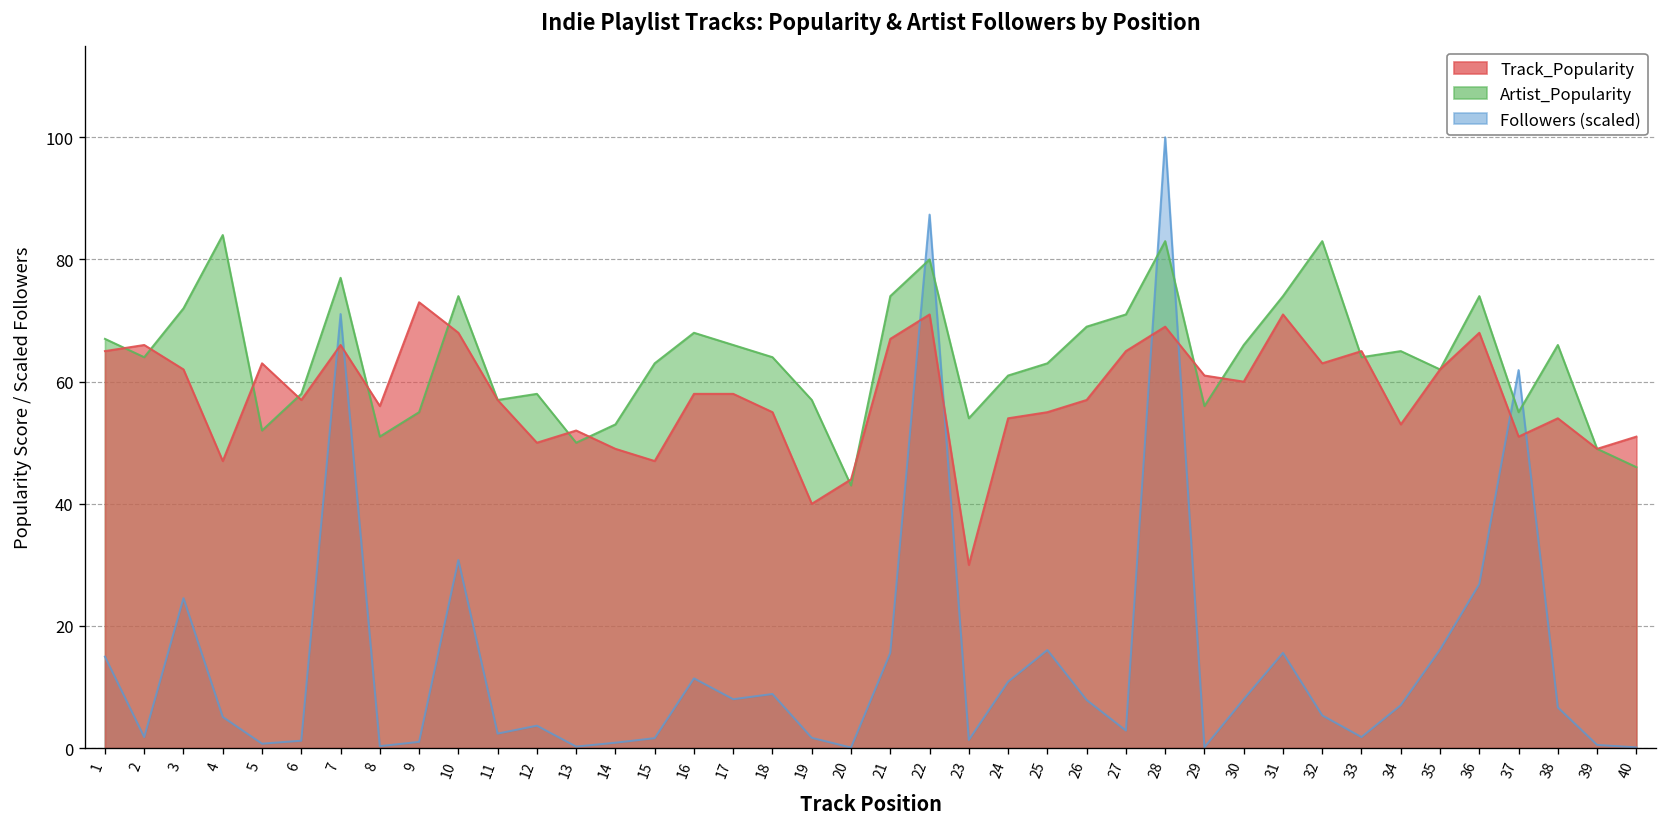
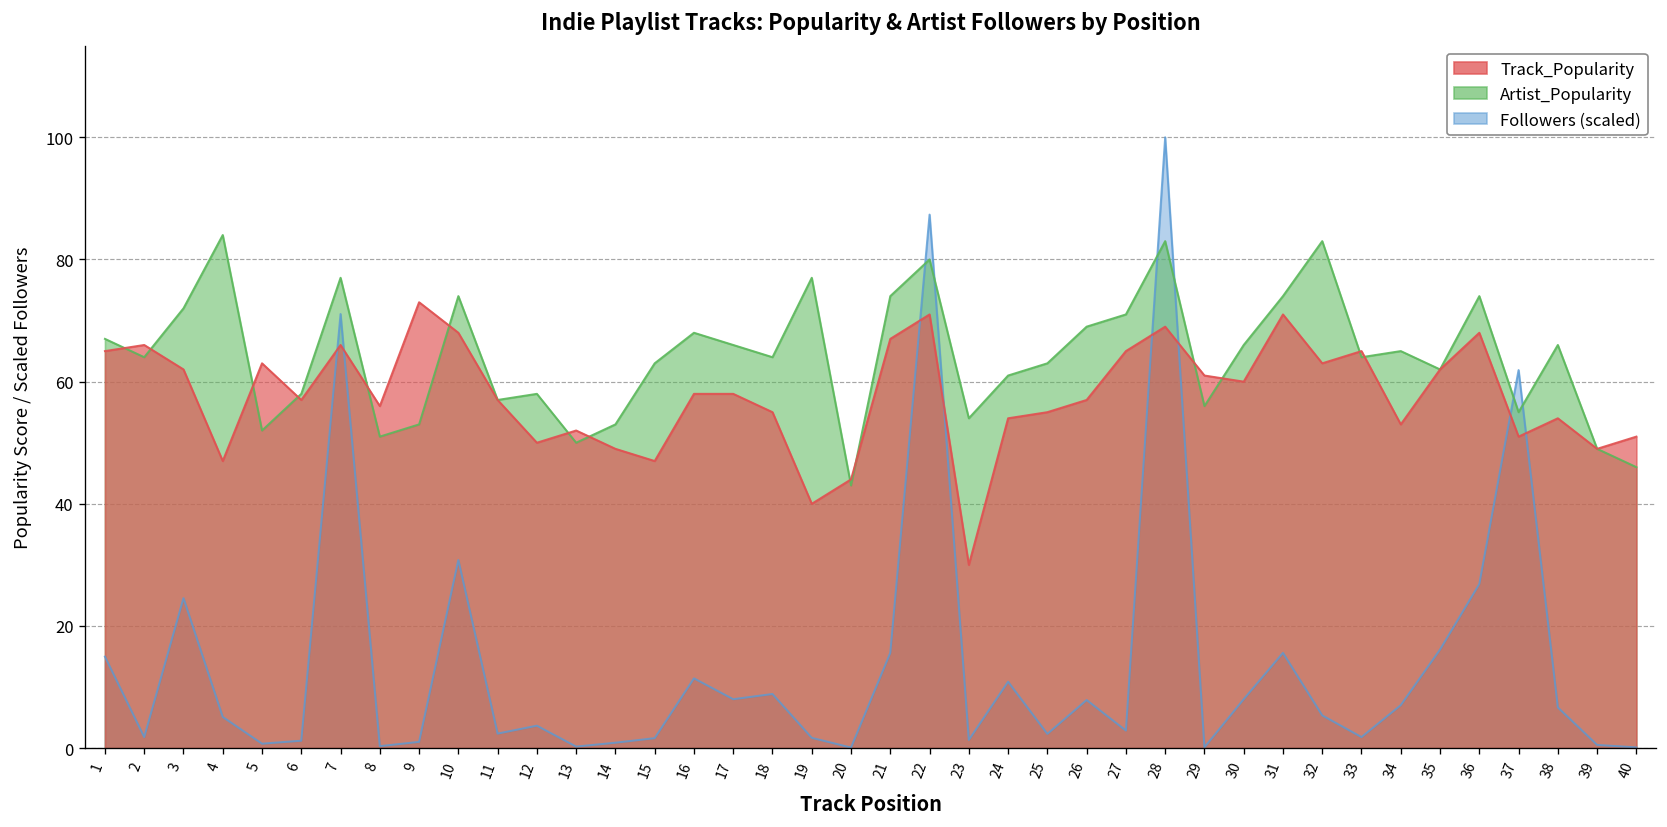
Artist_Popularity, 9: 55 -> 53
Artist_Popularity, 19: 57 -> 77
Followers (scaled), 25: 16 -> 2
